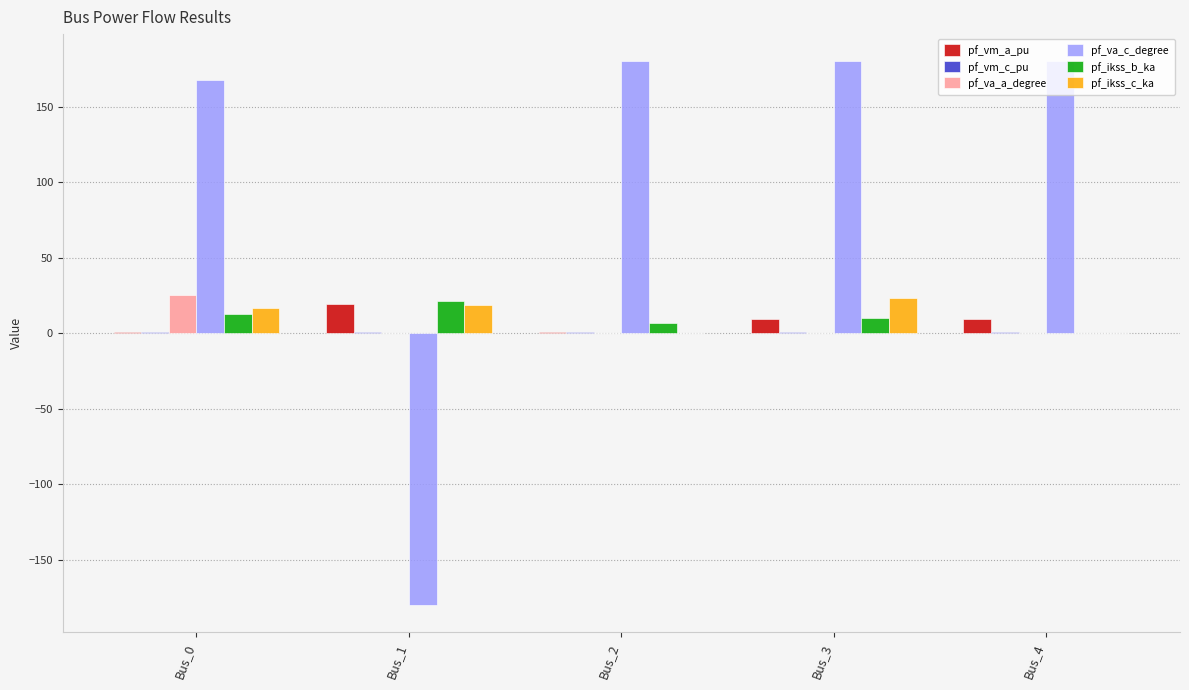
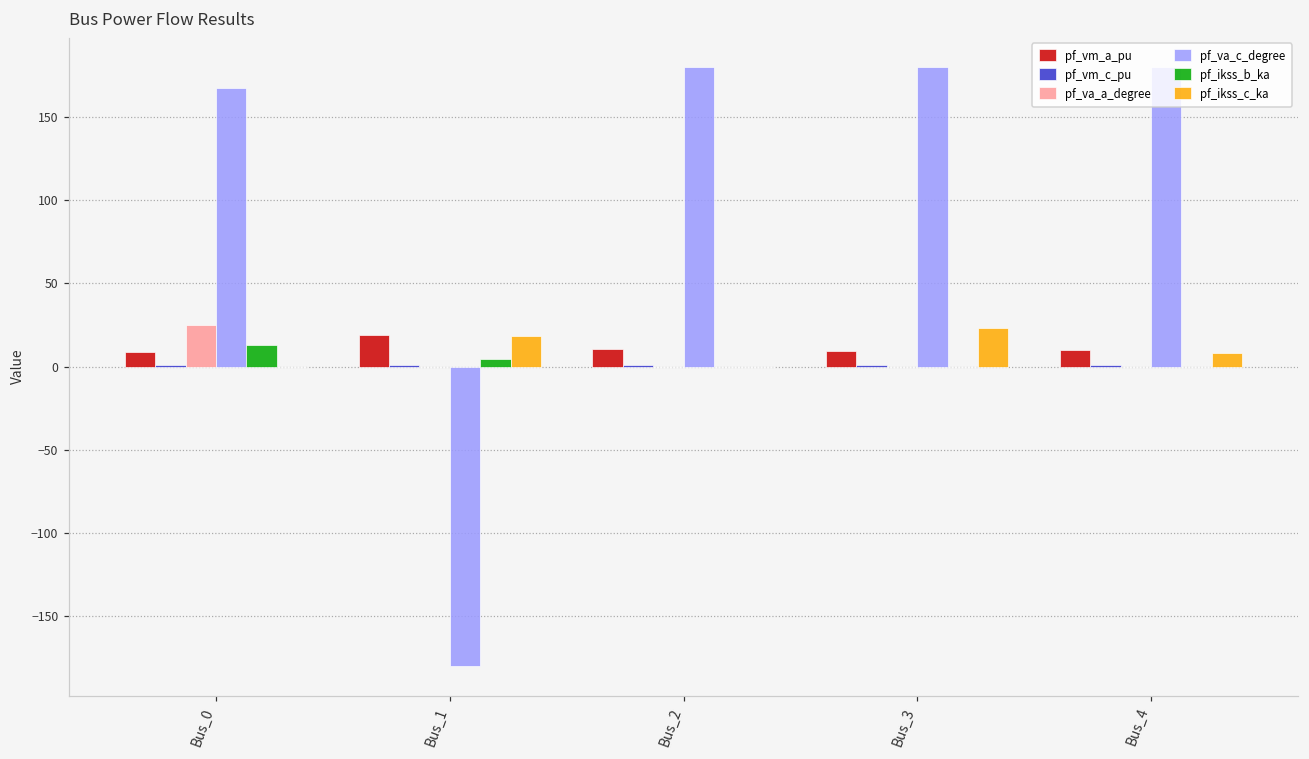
pf_vm_a_pu, Bus_0: 1 -> 9
pf_ikss_c_ka, Bus_0: 17 -> 0
pf_ikss_b_ka, Bus_1: 21 -> 5
pf_vm_a_pu, Bus_2: 1 -> 11
pf_ikss_b_ka, Bus_2: 7 -> 0
pf_ikss_b_ka, Bus_3: 10 -> 0
pf_ikss_c_ka, Bus_4: 0 -> 8
